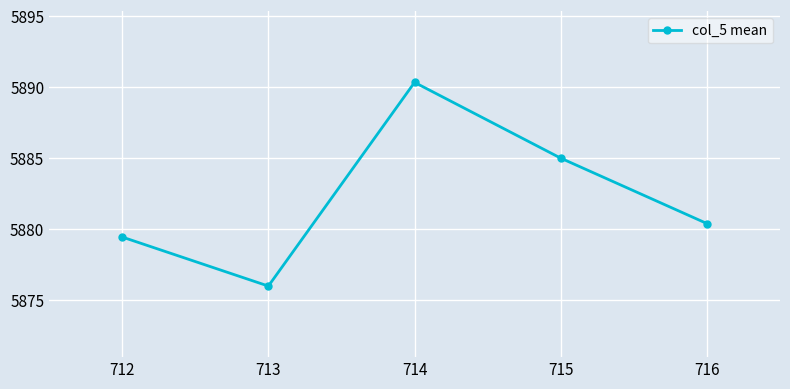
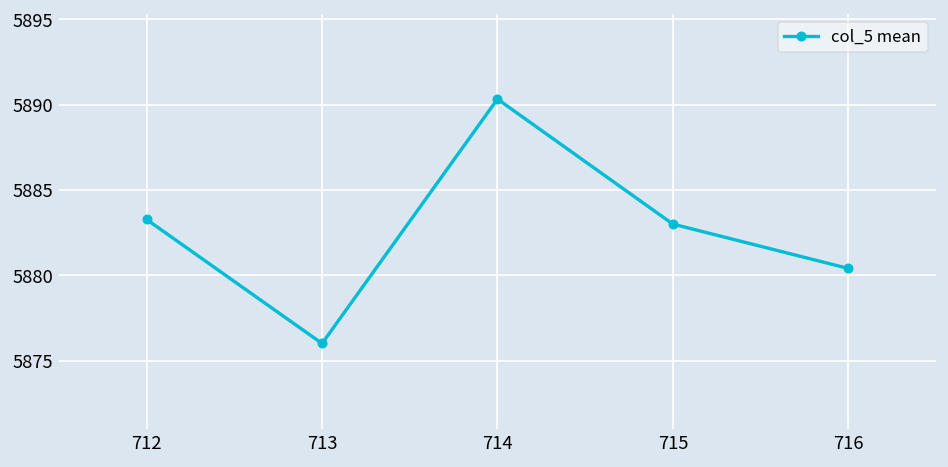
712: 5879.5 -> 5883.3
715: 5885 -> 5883
